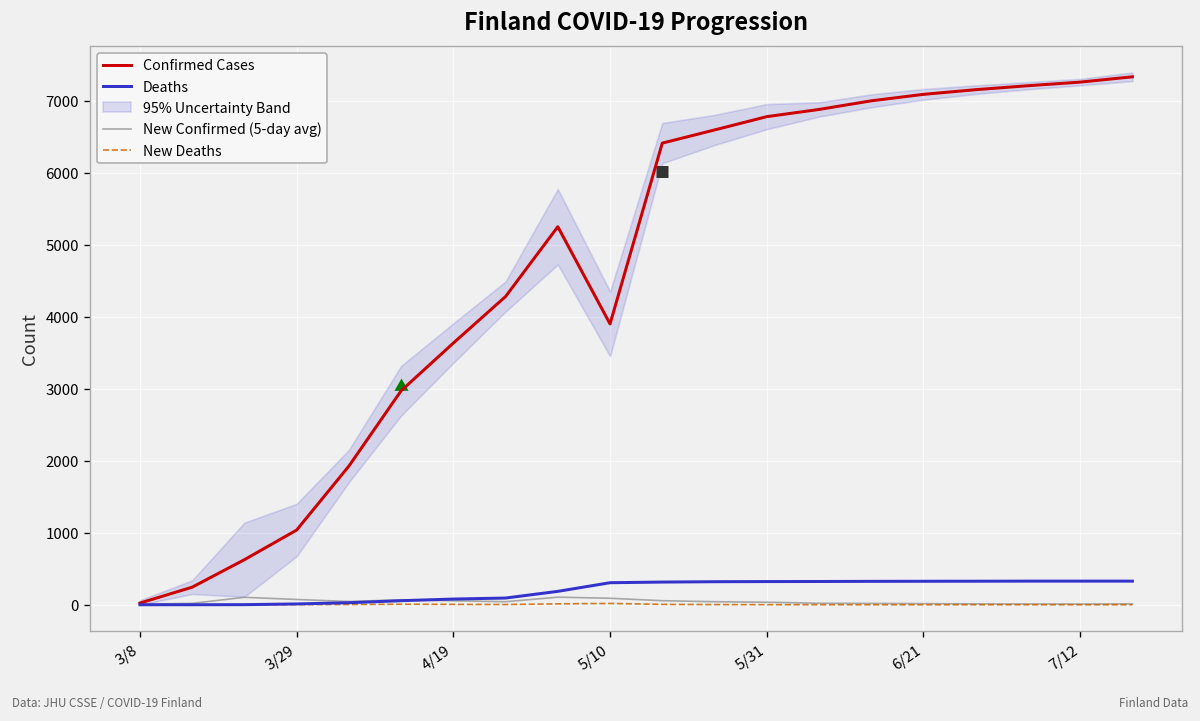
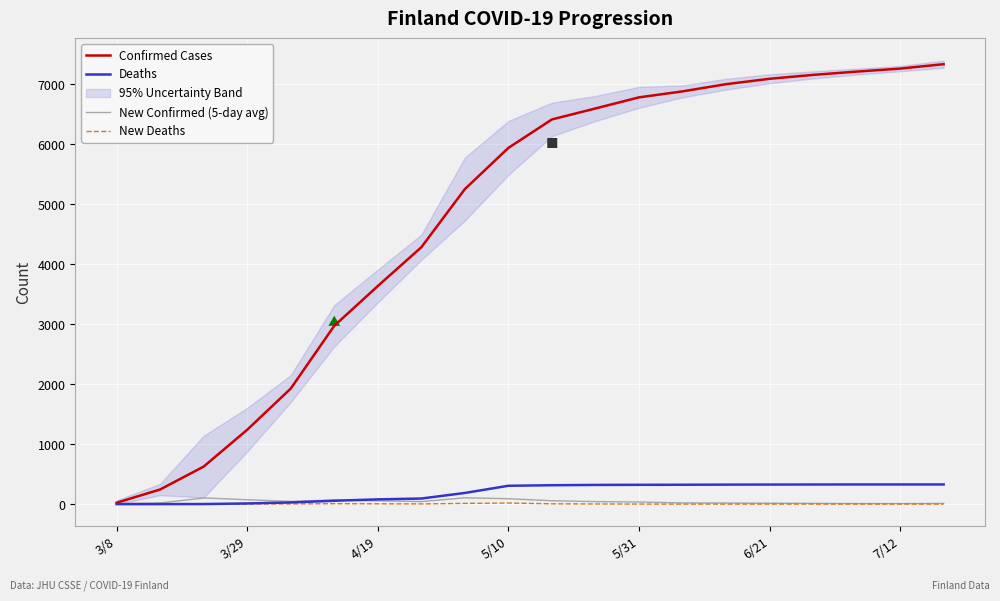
Confirmed Cases, 3/29: 1000 -> 1200
Confirmed Cases, 5/10: 3900 -> 5900
